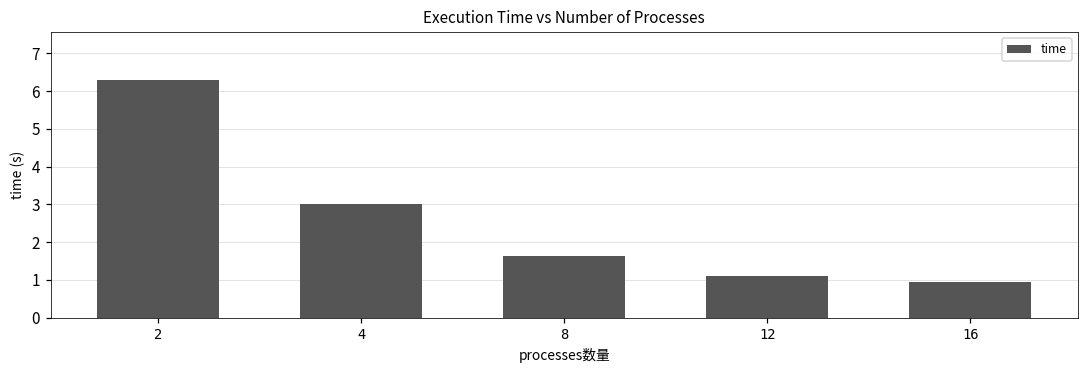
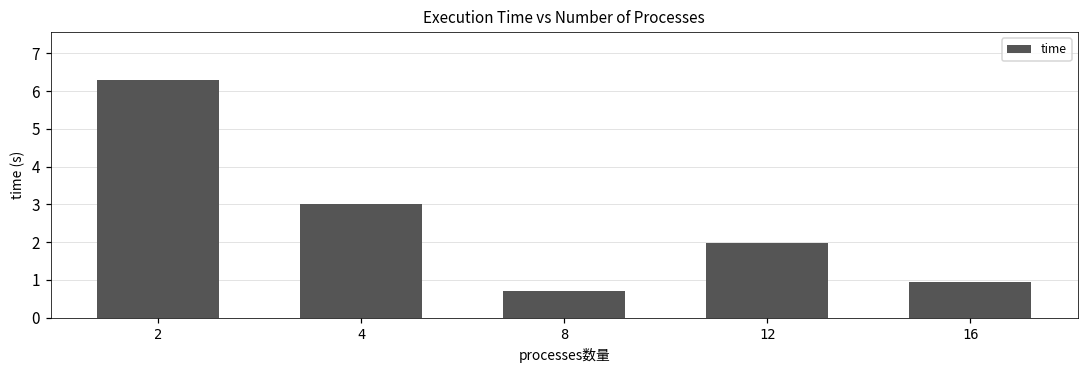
8: 1.6 -> 0.7
12: 1.1 -> 2.0
